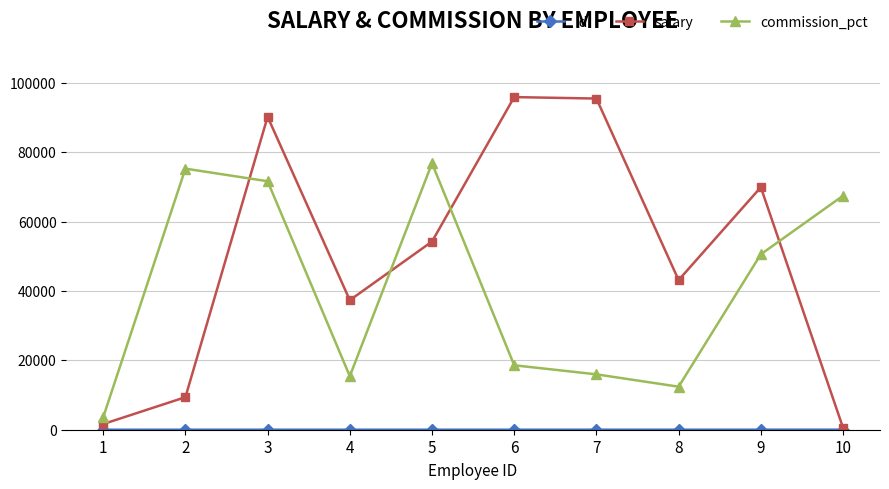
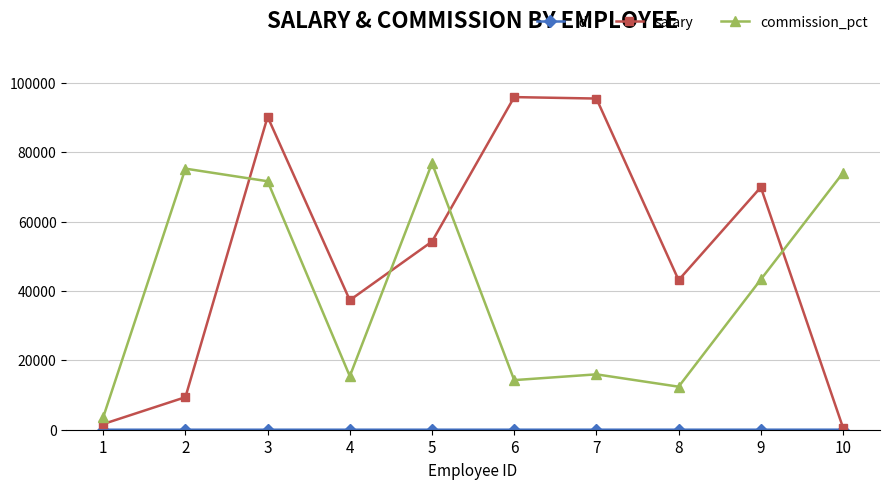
commission_pct, 6: 19000 -> 14000
commission_pct, 9: 51000 -> 43000
commission_pct, 10: 67000 -> 74000
